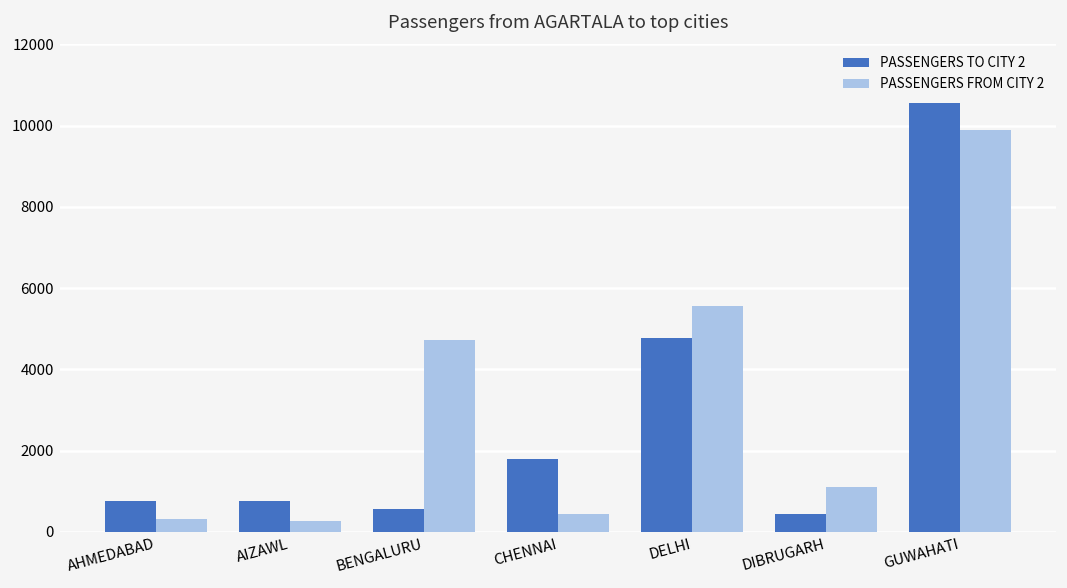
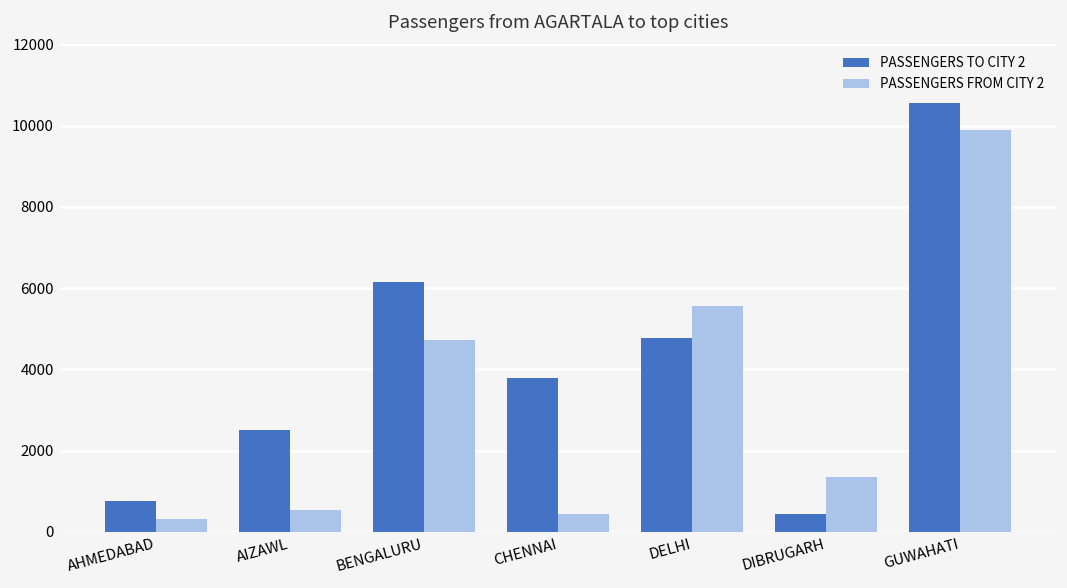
PASSENGERS TO CITY 2, AIZAWL: 800 -> 2500
PASSENGERS FROM CITY 2, AIZAWL: 300 -> 500
PASSENGERS TO CITY 2, BENGALURU: 600 -> 6200
PASSENGERS TO CITY 2, CHENNAI: 1800 -> 3800
PASSENGERS FROM CITY 2, DIBRUGARH: 1100 -> 1400
